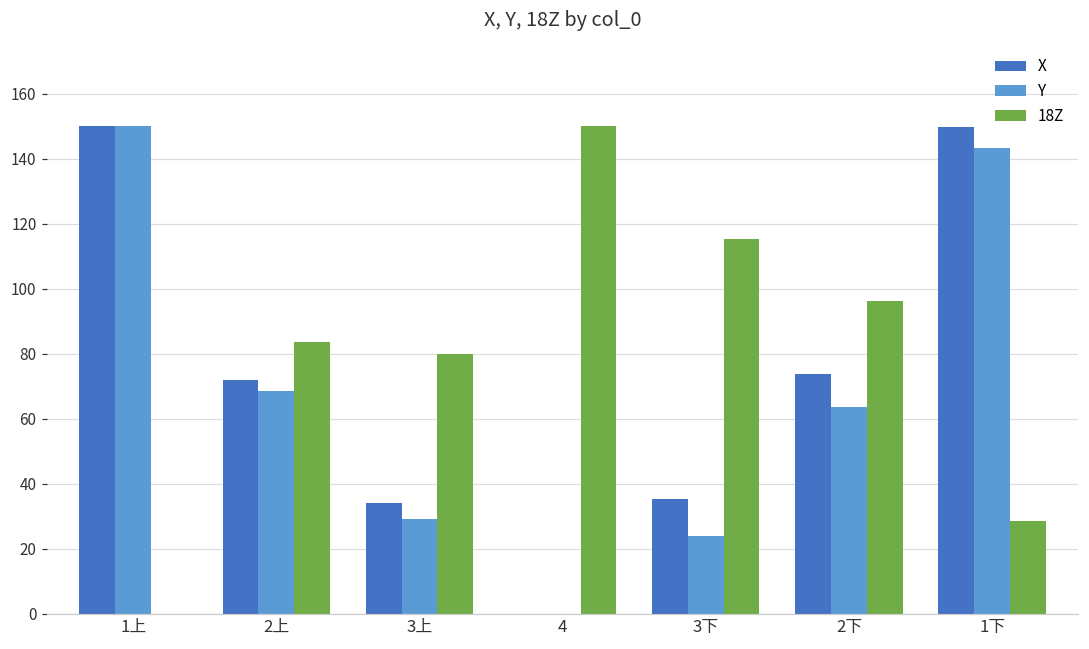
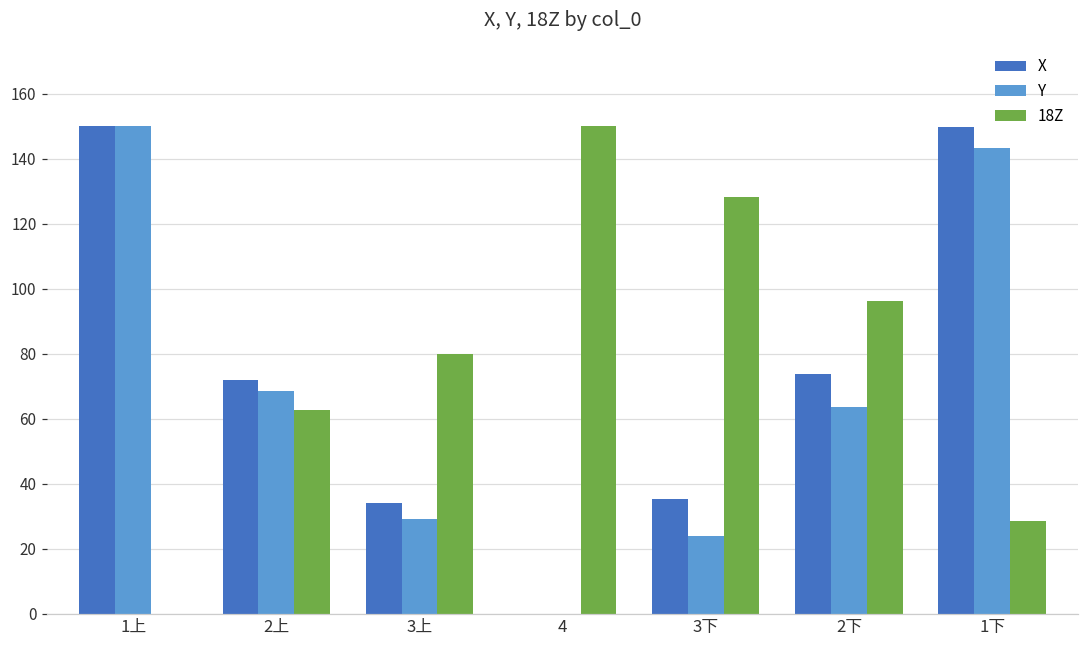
18Z, 2上: 84 -> 63
18Z, 3下: 115 -> 128
